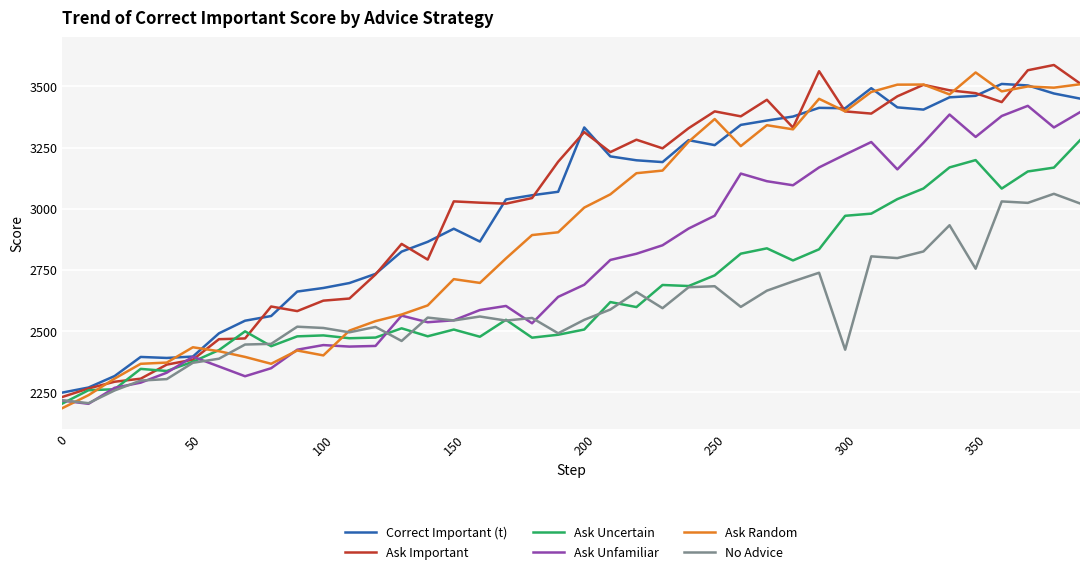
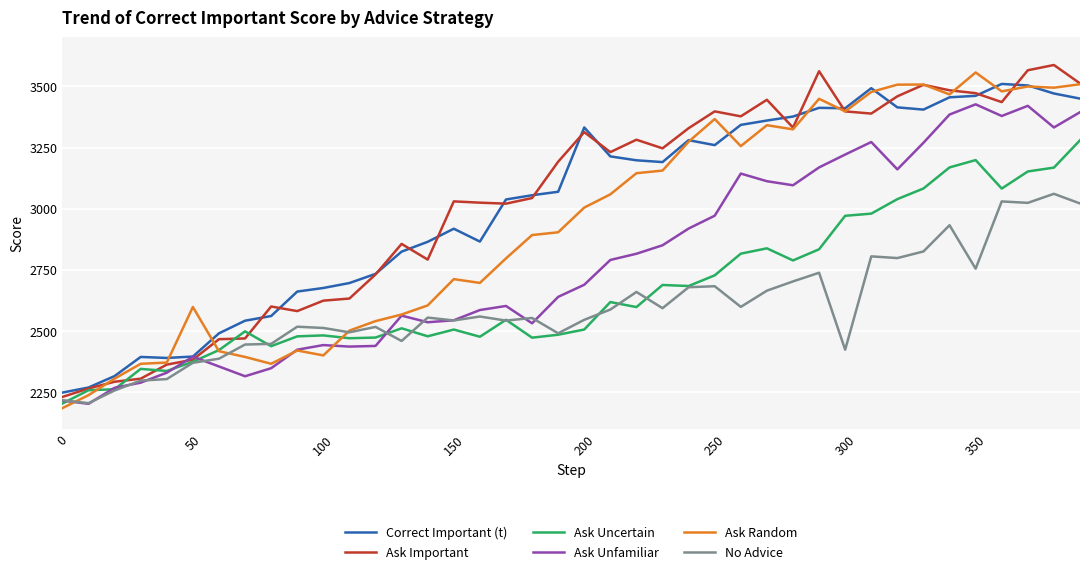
Ask Random, 50: 2430 -> 2600
Ask Unfamiliar, 350: 3290 -> 3430
